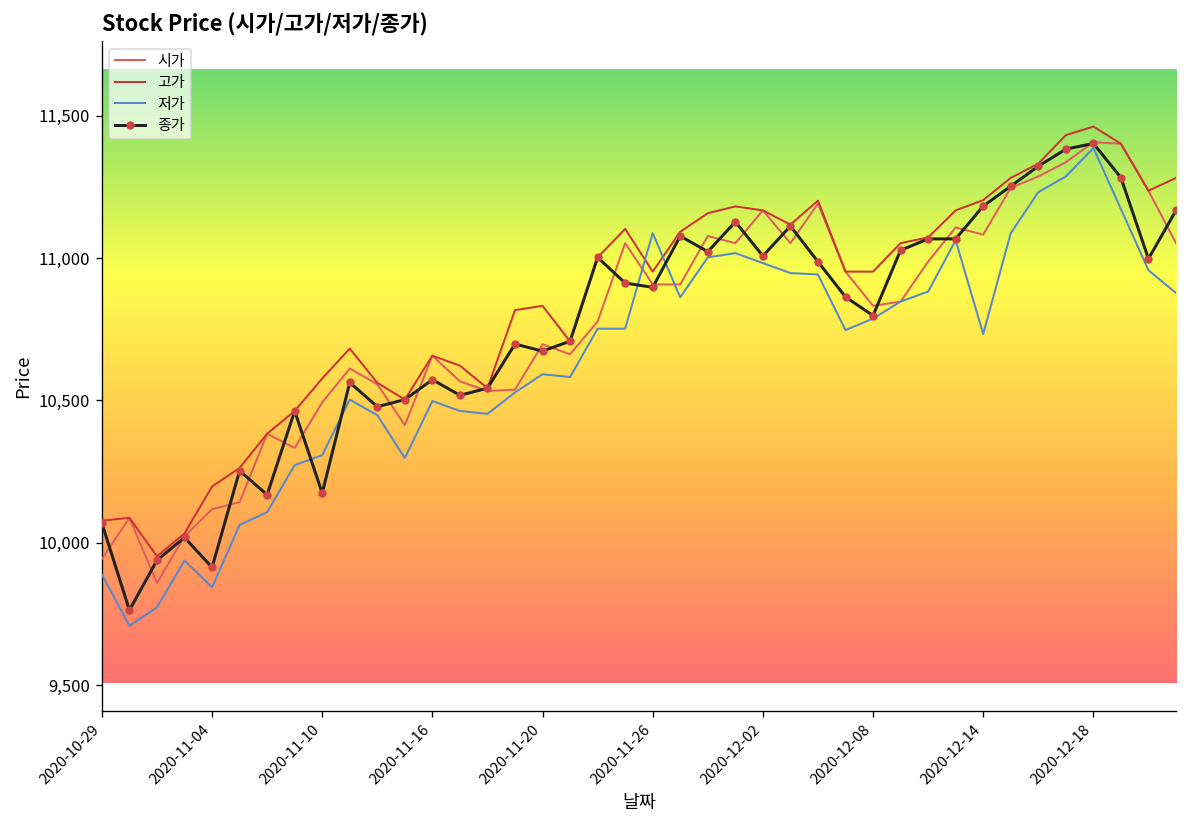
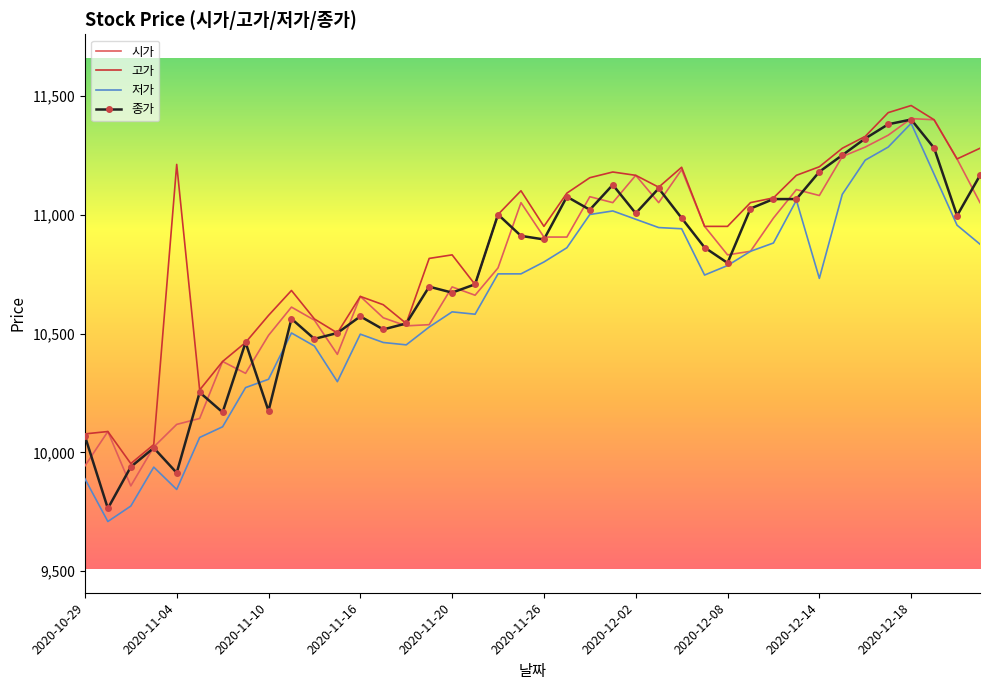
고가, 2020-11-04: 10,200 -> 11,210
저가, 2020-11-26: 11,090 -> 10,800
